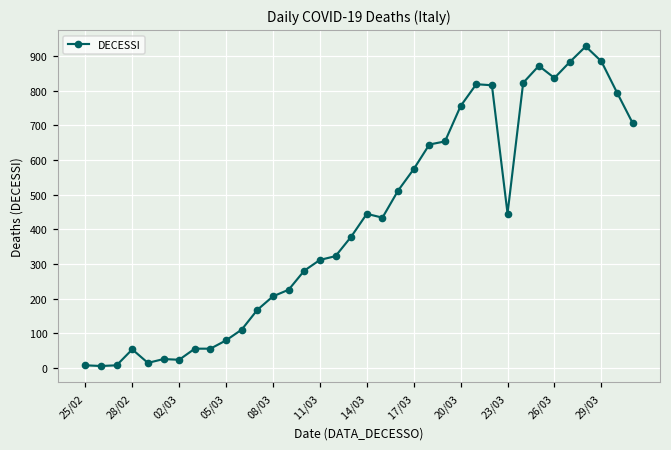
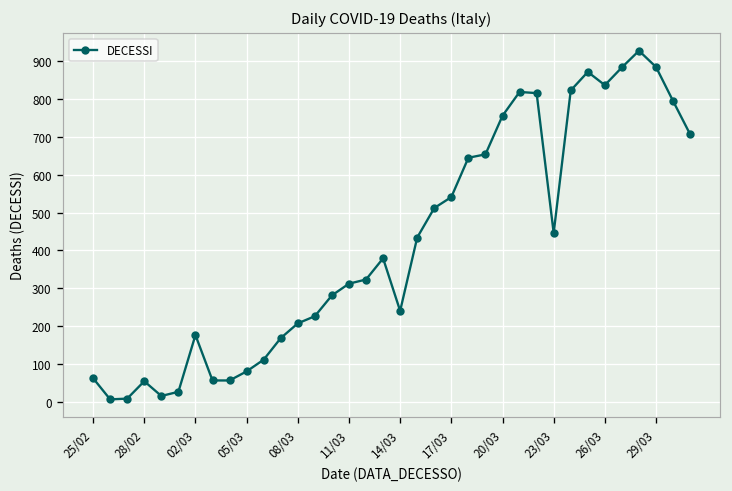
25/02: 10 -> 60
02/03: 20 -> 180
14/03: 450 -> 240
17/03: 570 -> 540
